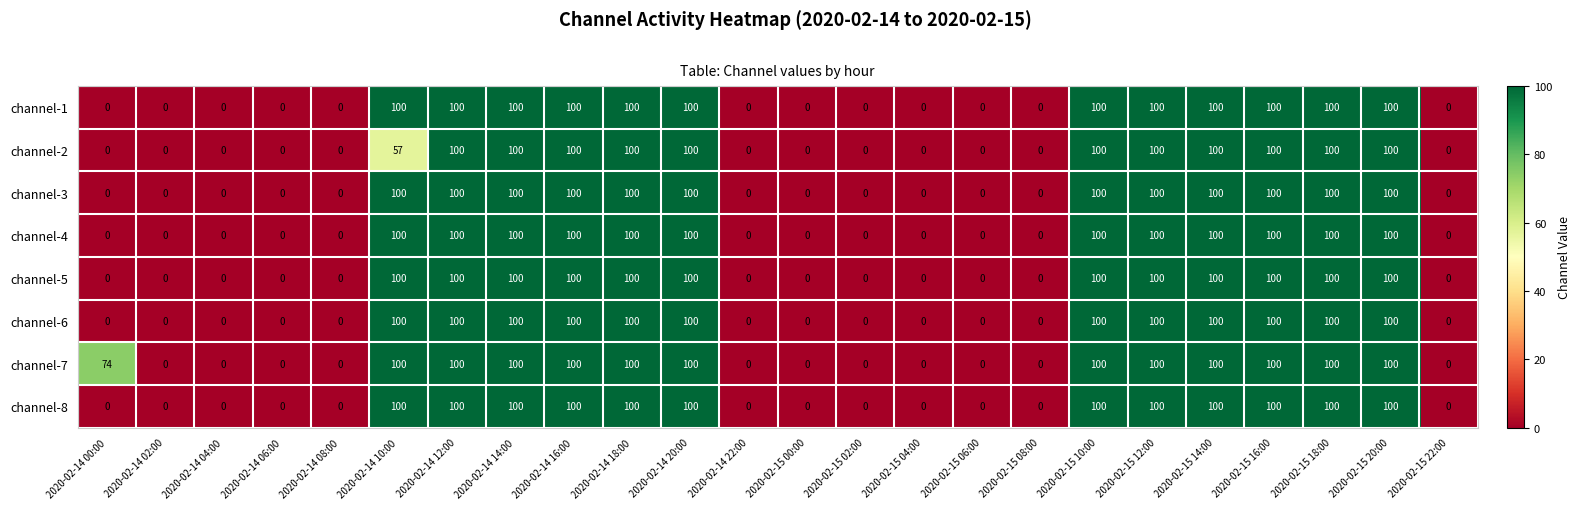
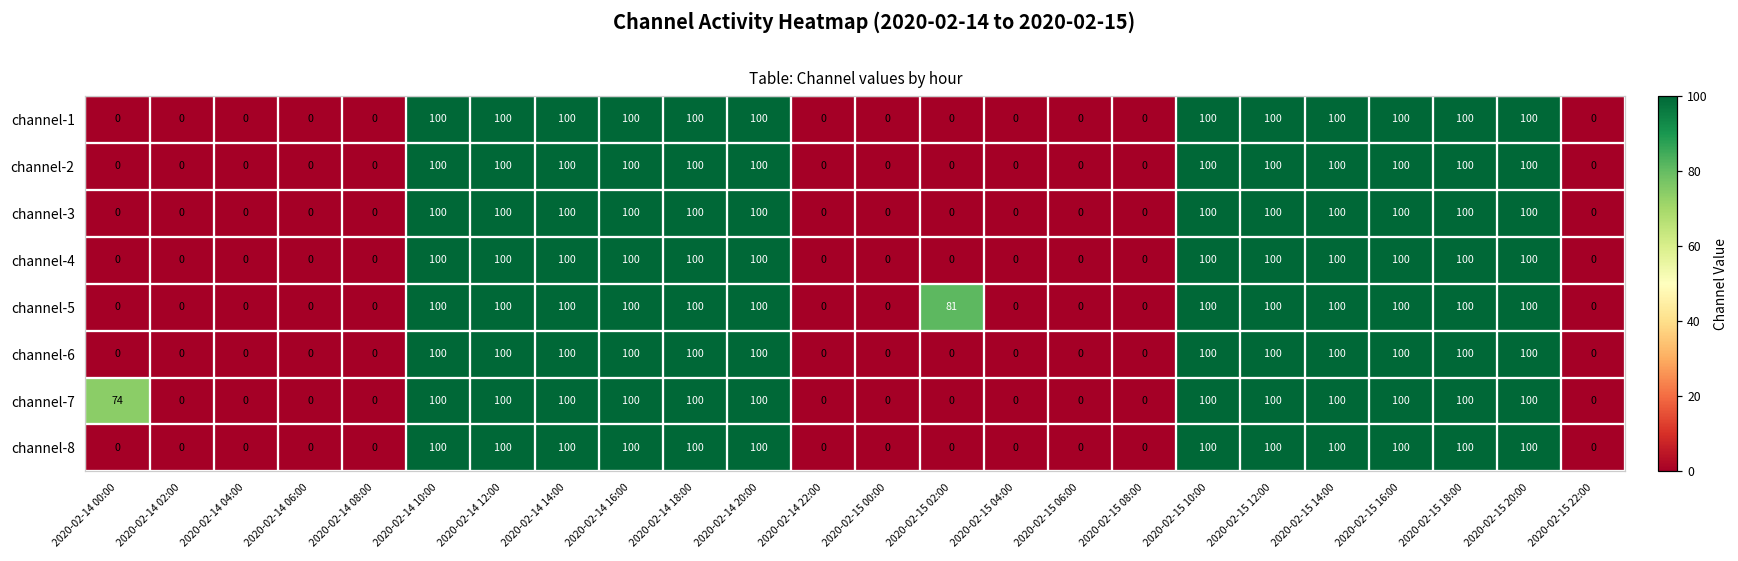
channel-2, 2020-02-14 10:00: 57 -> 100
channel-5, 2020-02-15 02:00: 0 -> 81
